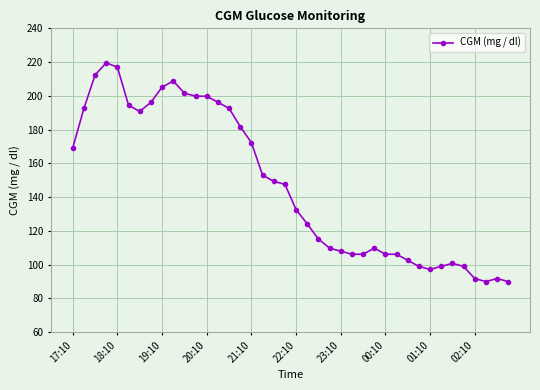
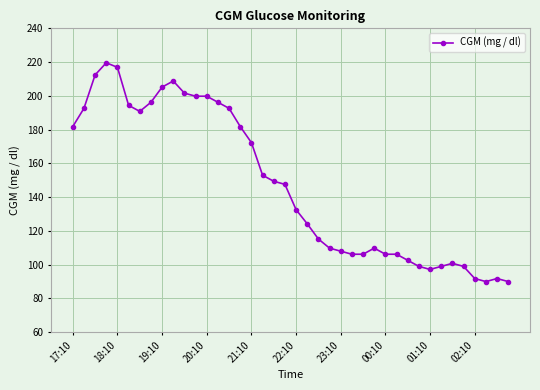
17:10: 169 -> 182
